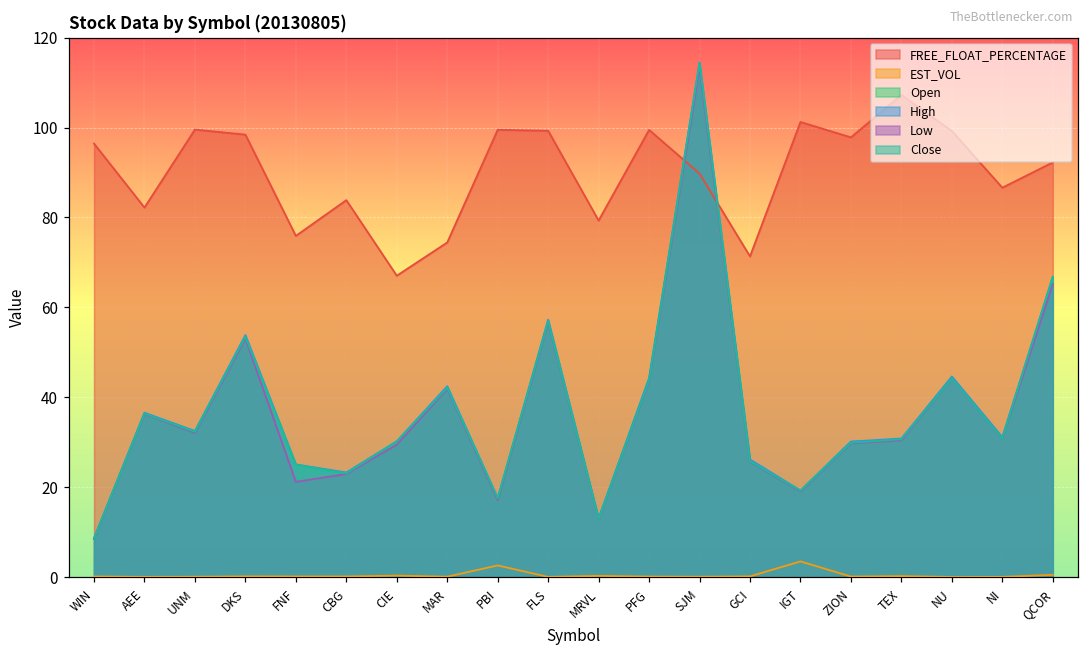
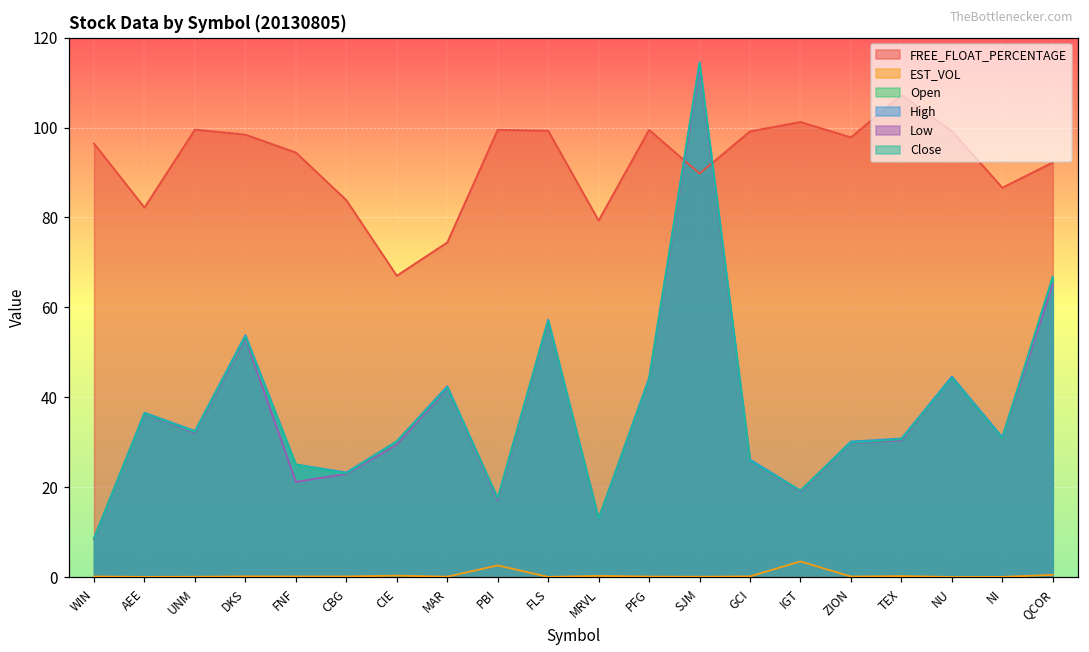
FREE_FLOAT_PERCENTAGE, FNF: 76 -> 94
FREE_FLOAT_PERCENTAGE, GCI: 71 -> 99
